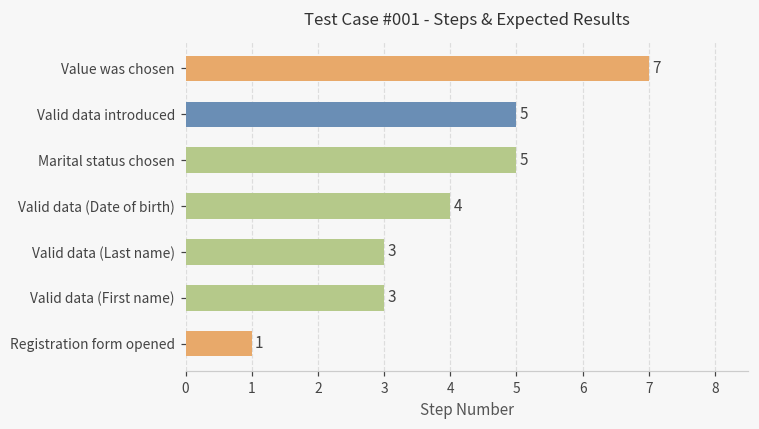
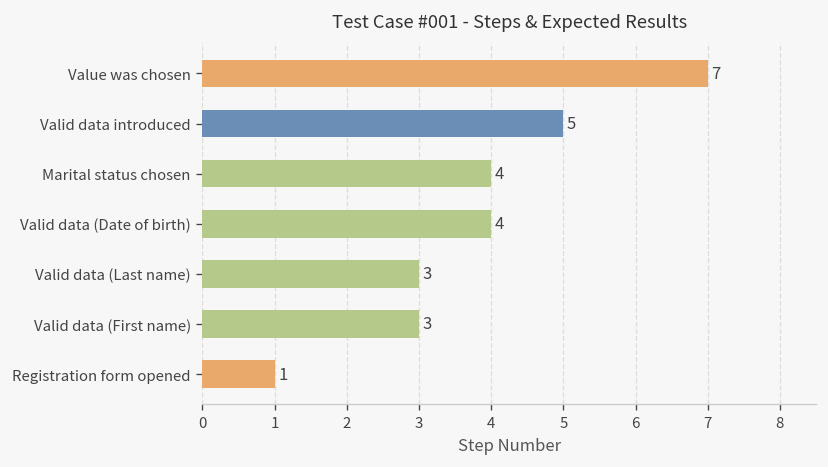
Marital status chosen: 5 -> 4
